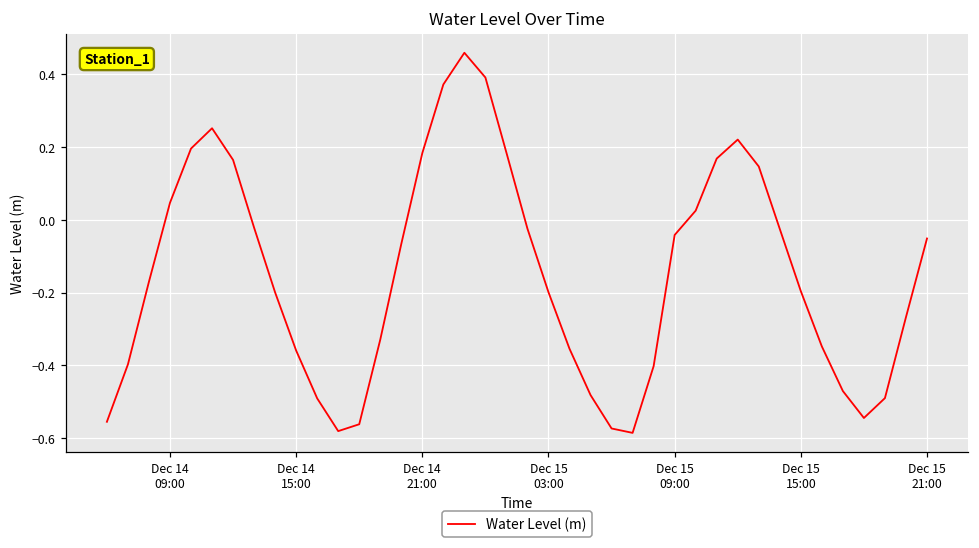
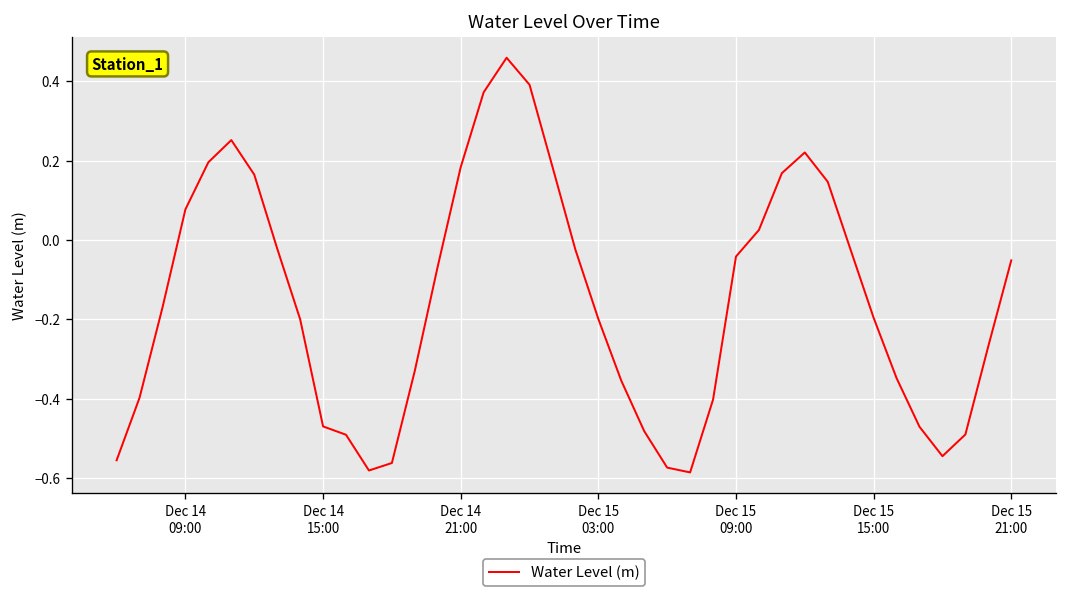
Dec 14 09:00: 0.05 -> 0.08
Dec 14 15:00: -0.36 -> -0.47
